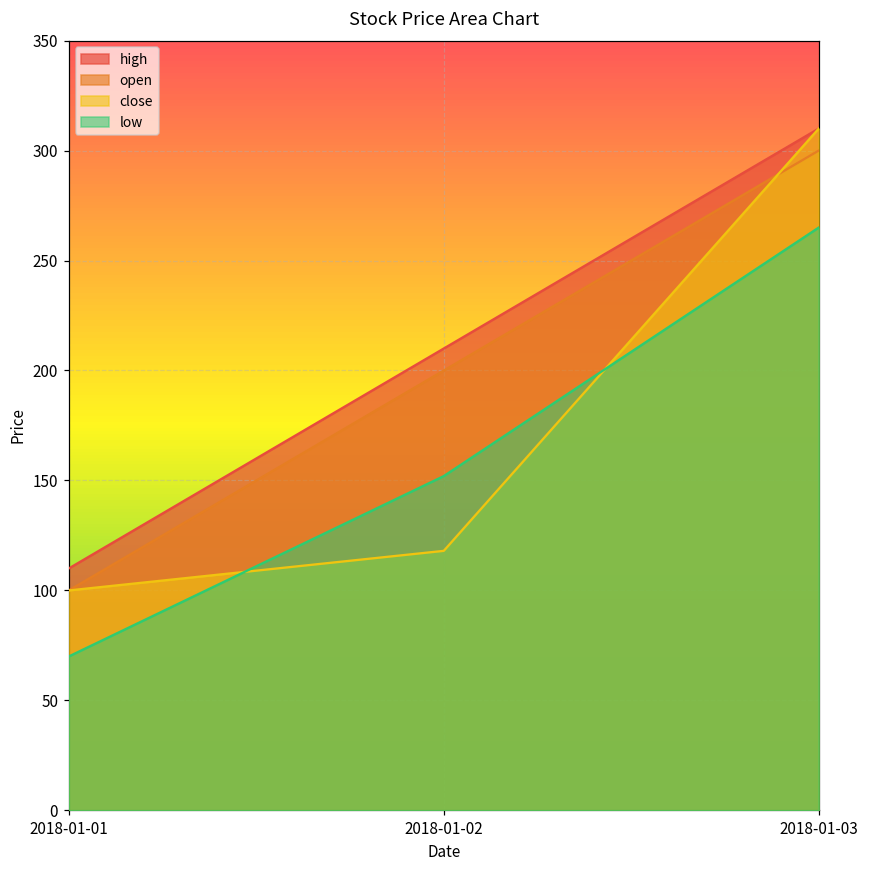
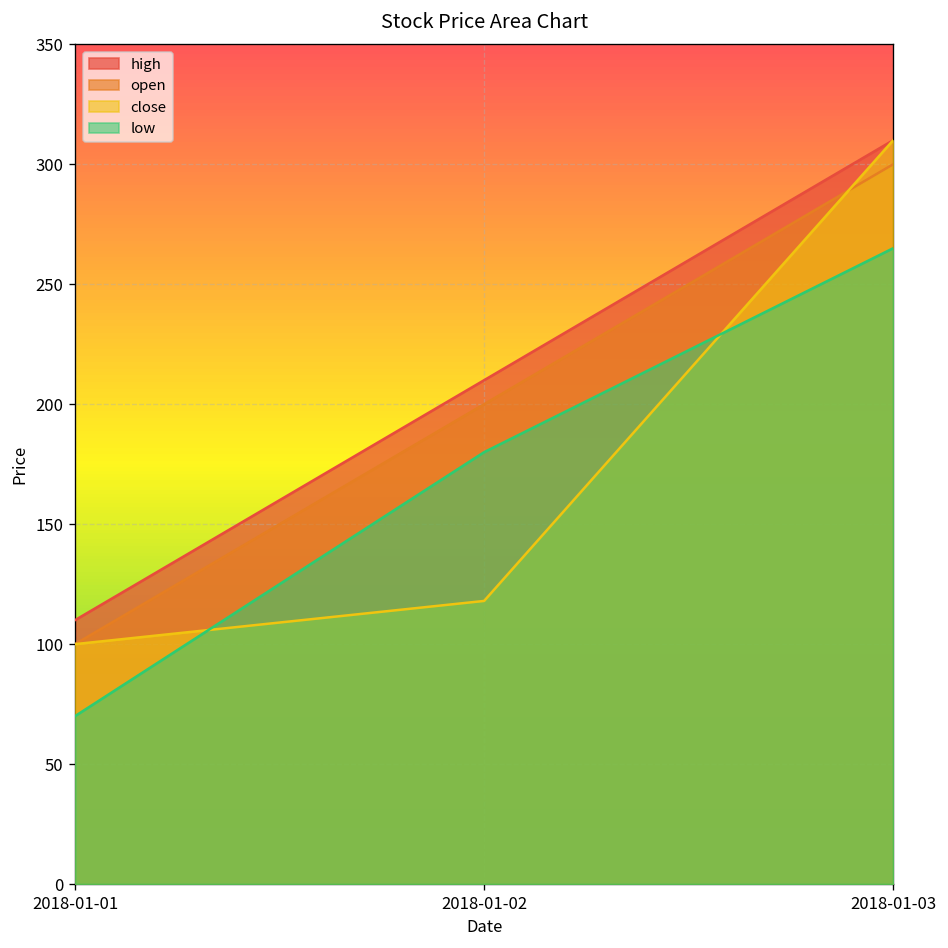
low, 2018-01-02: 152 -> 180
